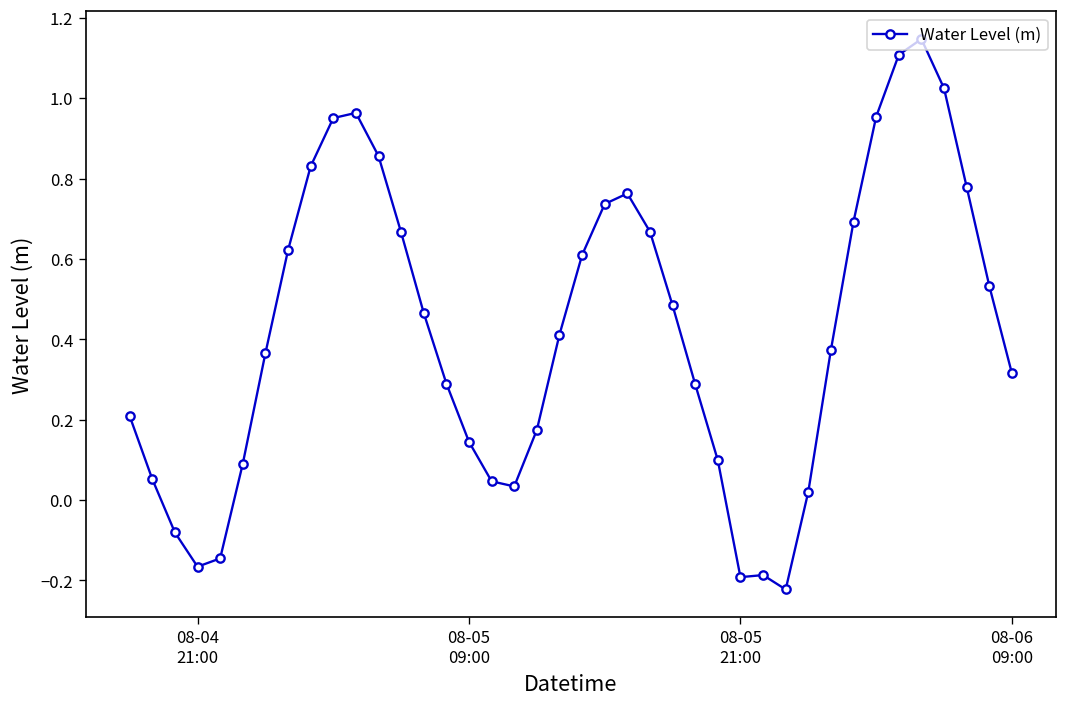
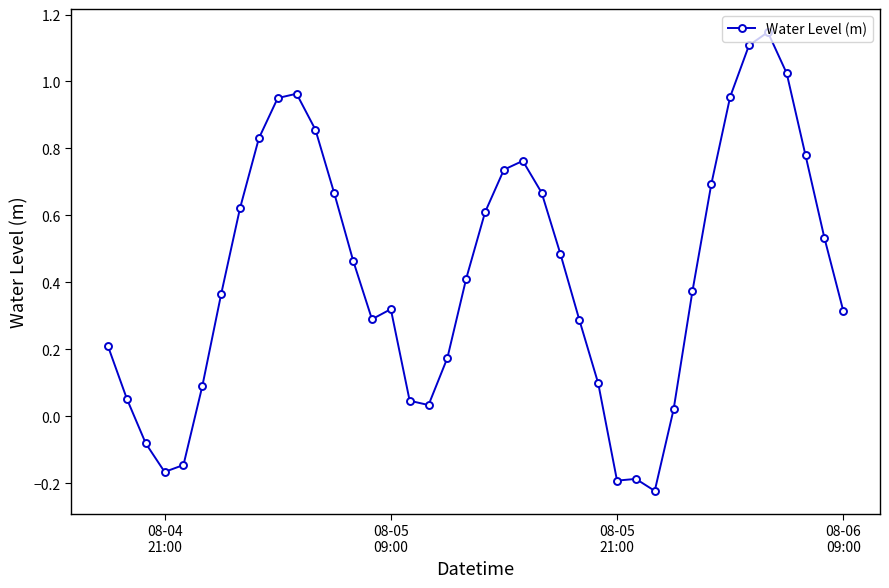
08-05 09:00: 0.14 -> 0.32
